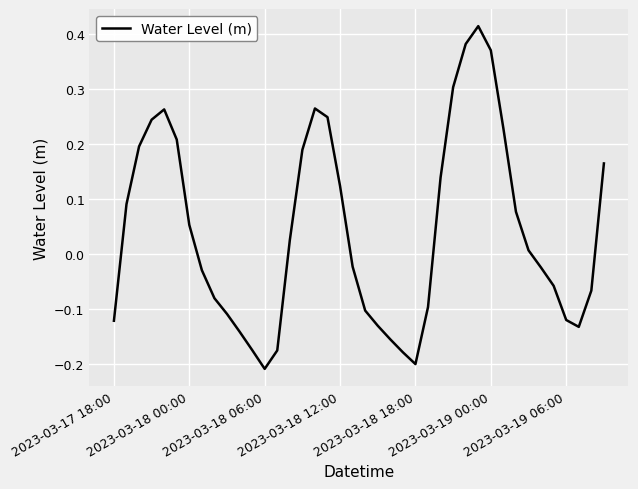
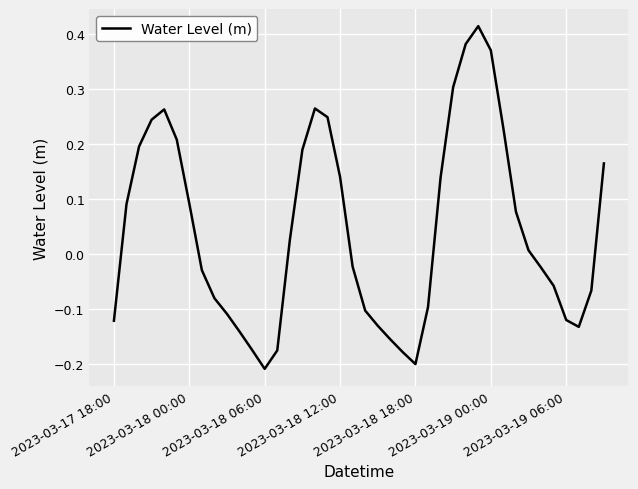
2023-03-18 00:00: 0.05 -> 0.09
2023-03-18 12:00: 0.12 -> 0.14
